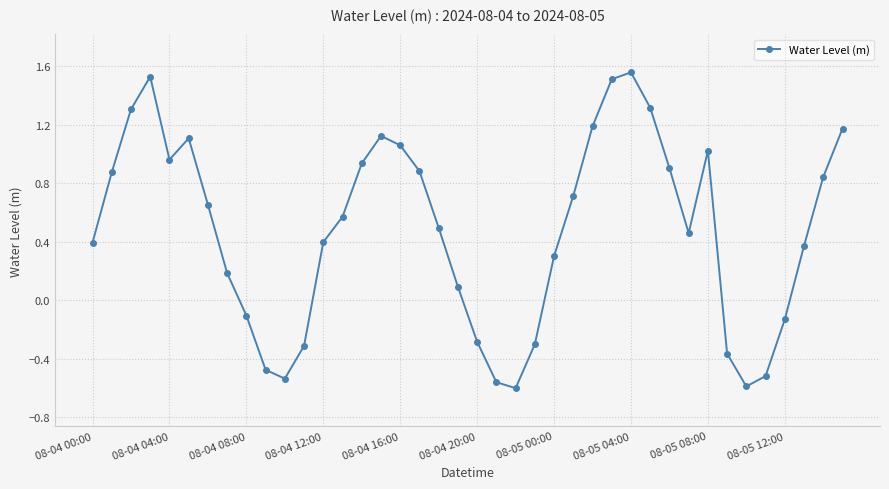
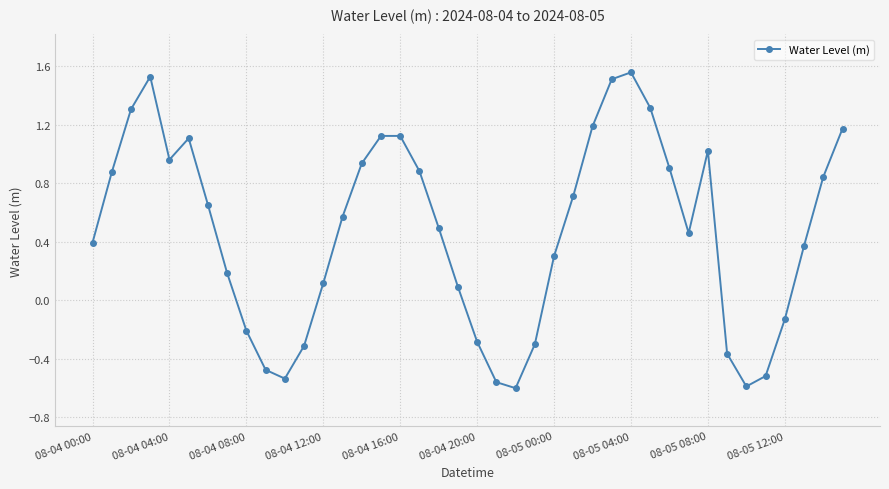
08-04 08:00: -0.10 -> -0.21
08-04 12:00: 0.40 -> 0.12
08-04 16:00: 1.06 -> 1.12
